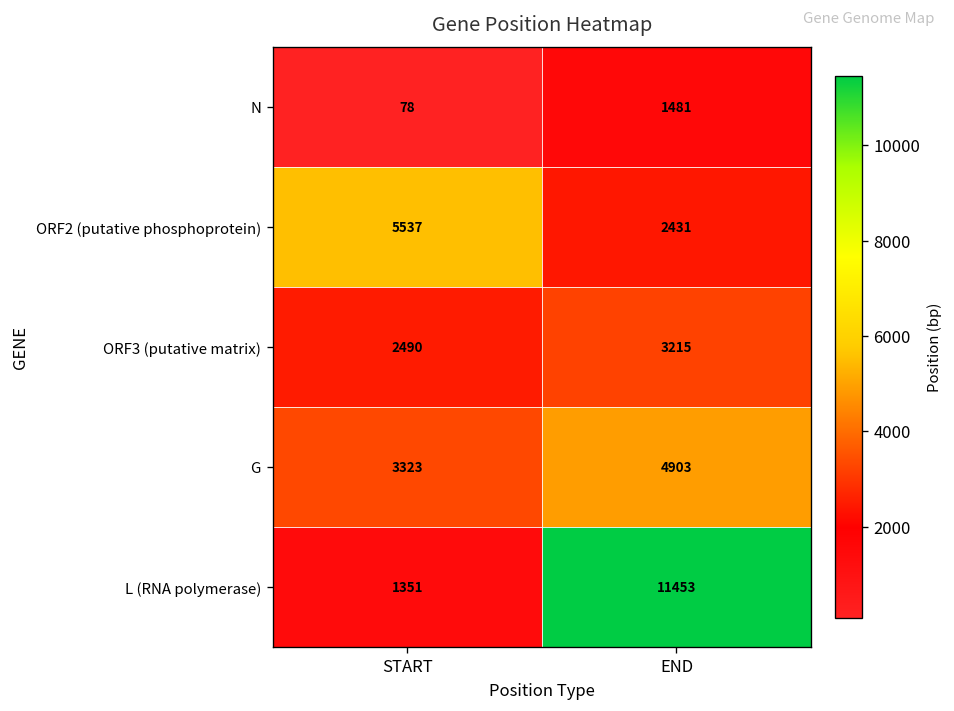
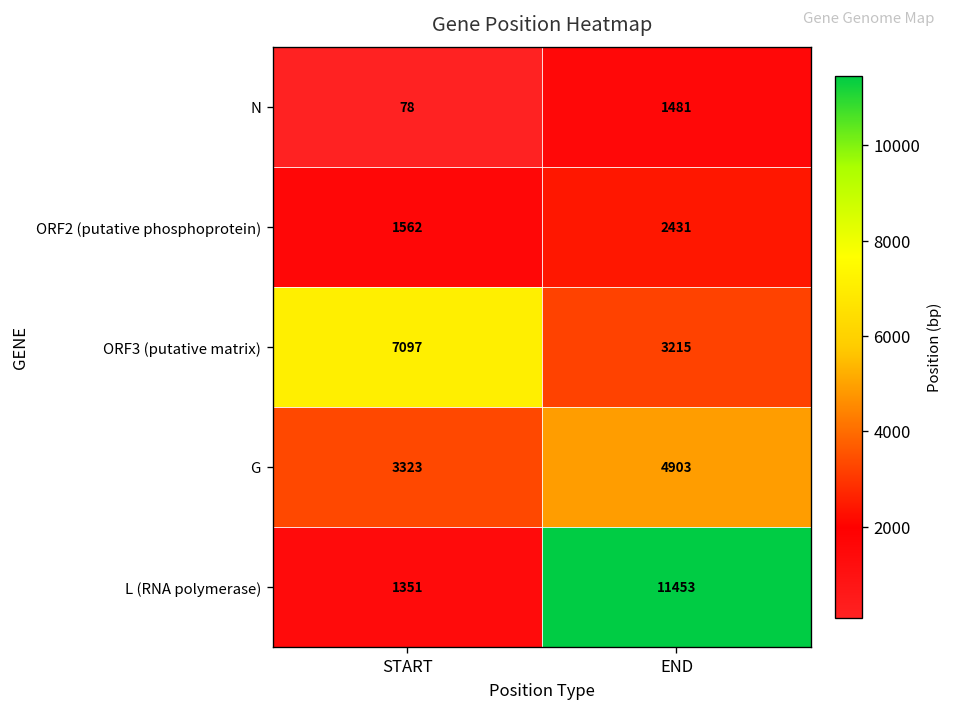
ORF2 (putative phosphoprotein), START: 5537 -> 1562
ORF3 (putative matrix), START: 2490 -> 7097
